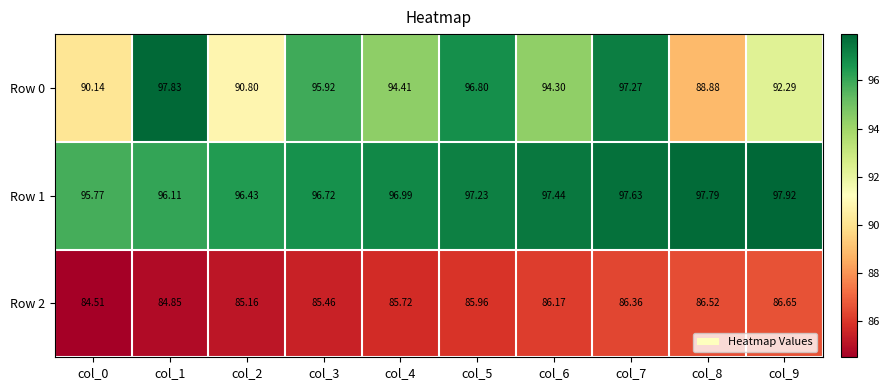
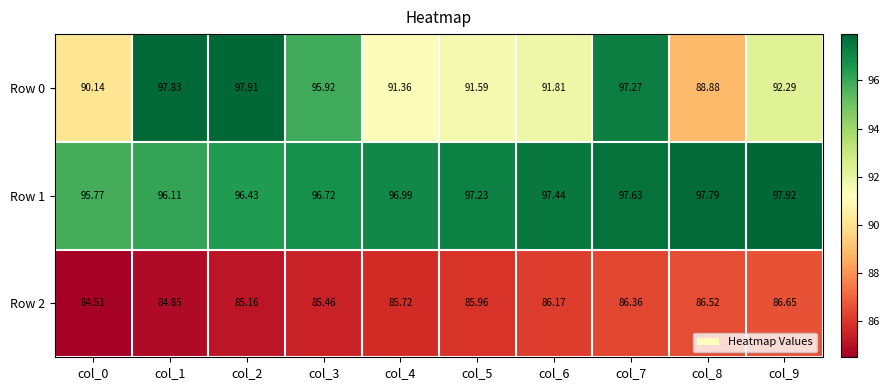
Row 0, col_2: 90.80 -> 97.91
Row 0, col_4: 94.41 -> 91.36
Row 0, col_5: 96.80 -> 91.59
Row 0, col_6: 94.30 -> 91.81
